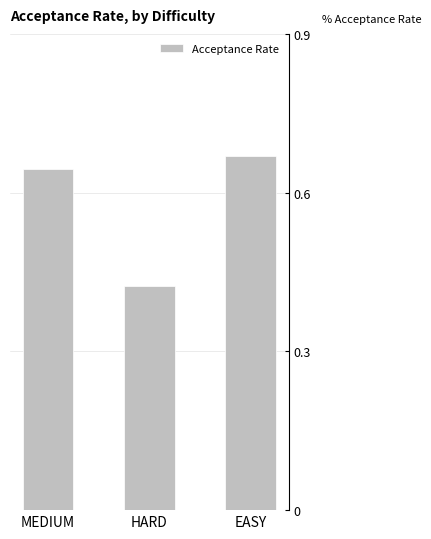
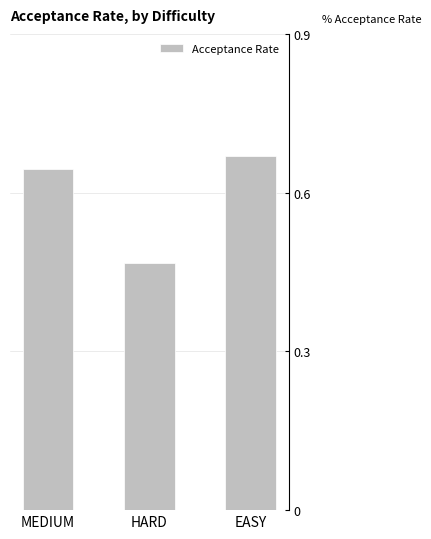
HARD: 0.42 -> 0.47
